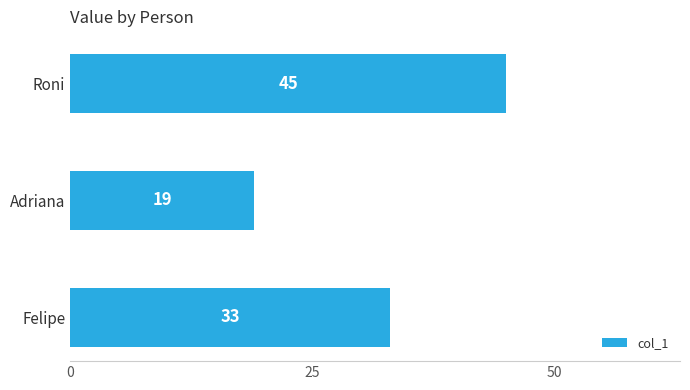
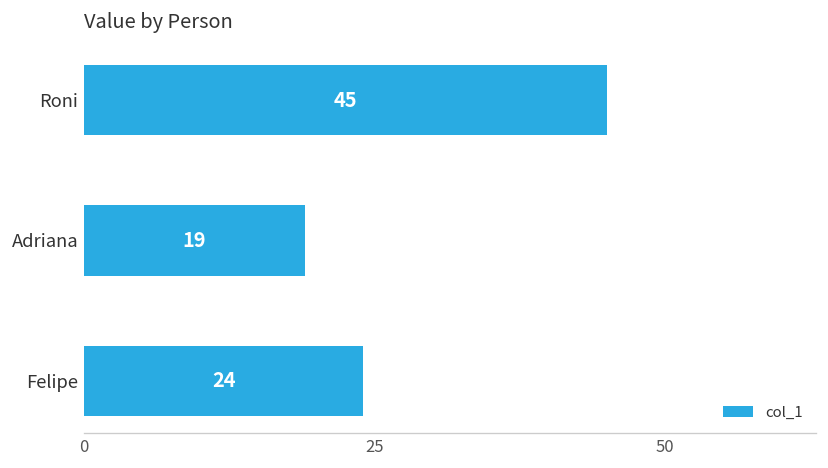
Felipe: 33 -> 24
